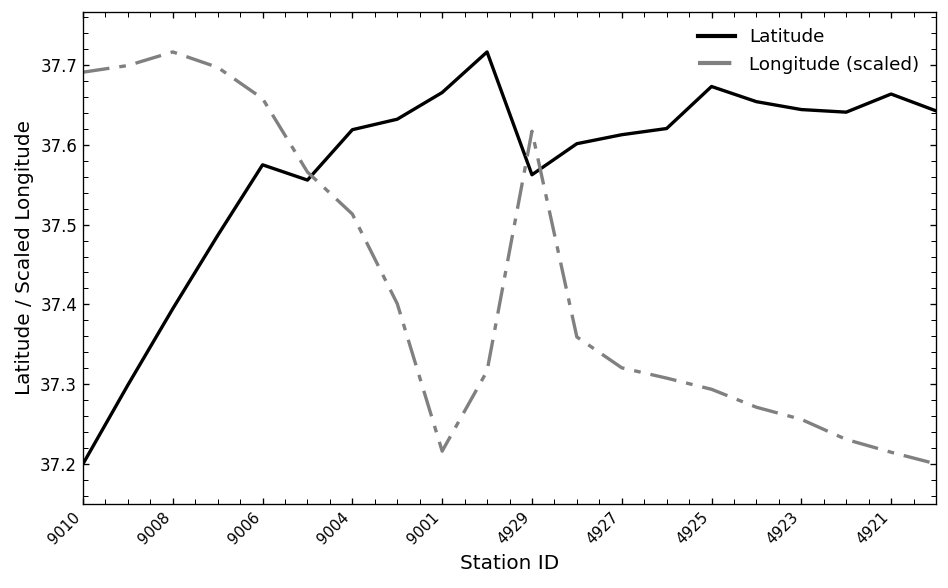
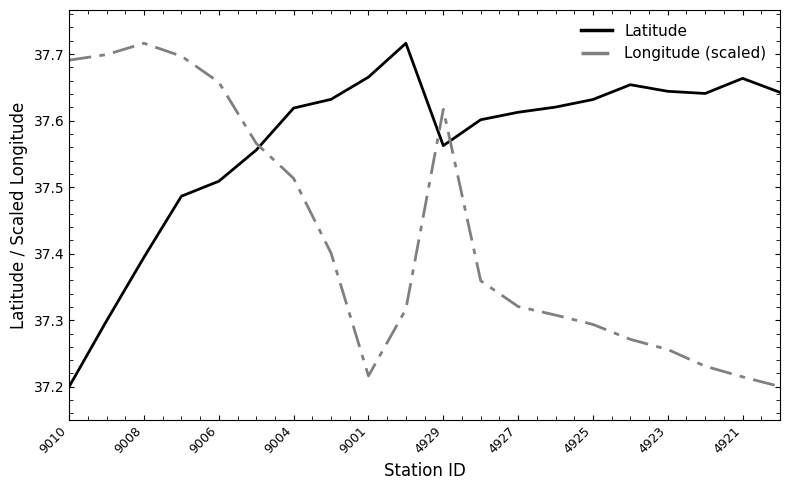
Latitude, 9006: 37.57 -> 37.51
Latitude, 4925: 37.67 -> 37.63
